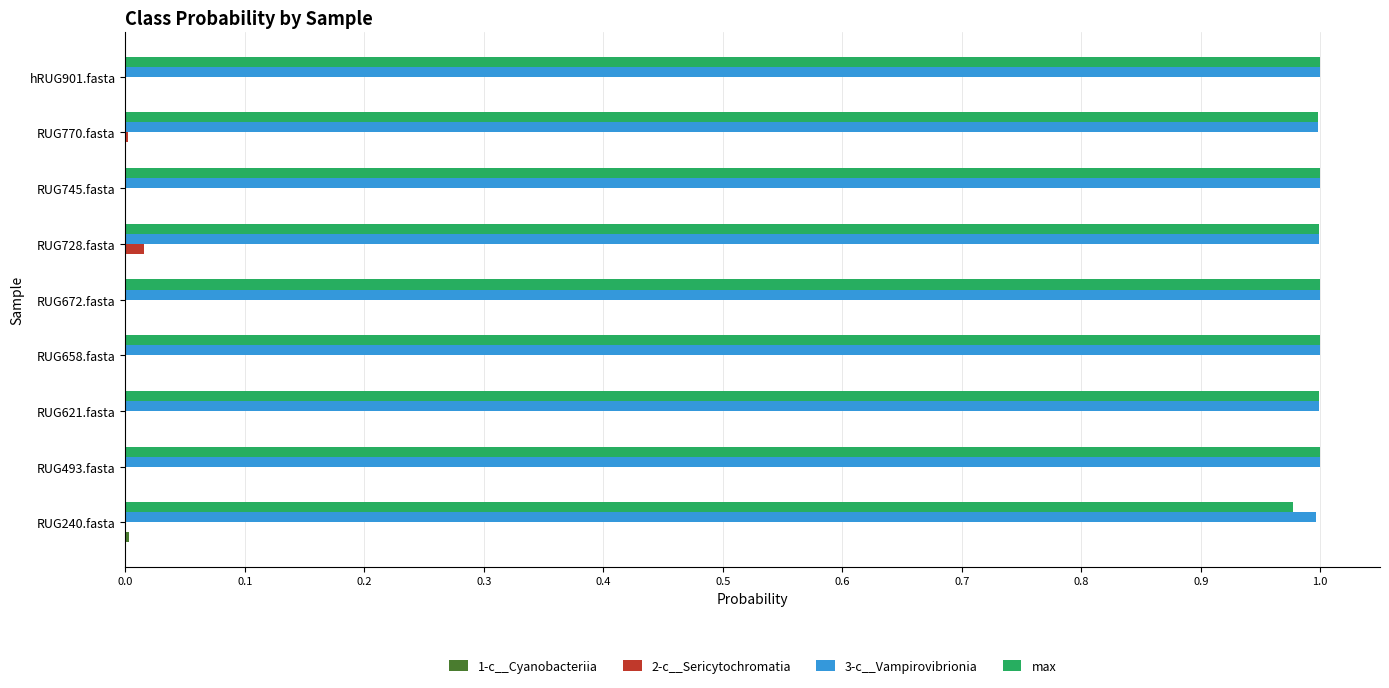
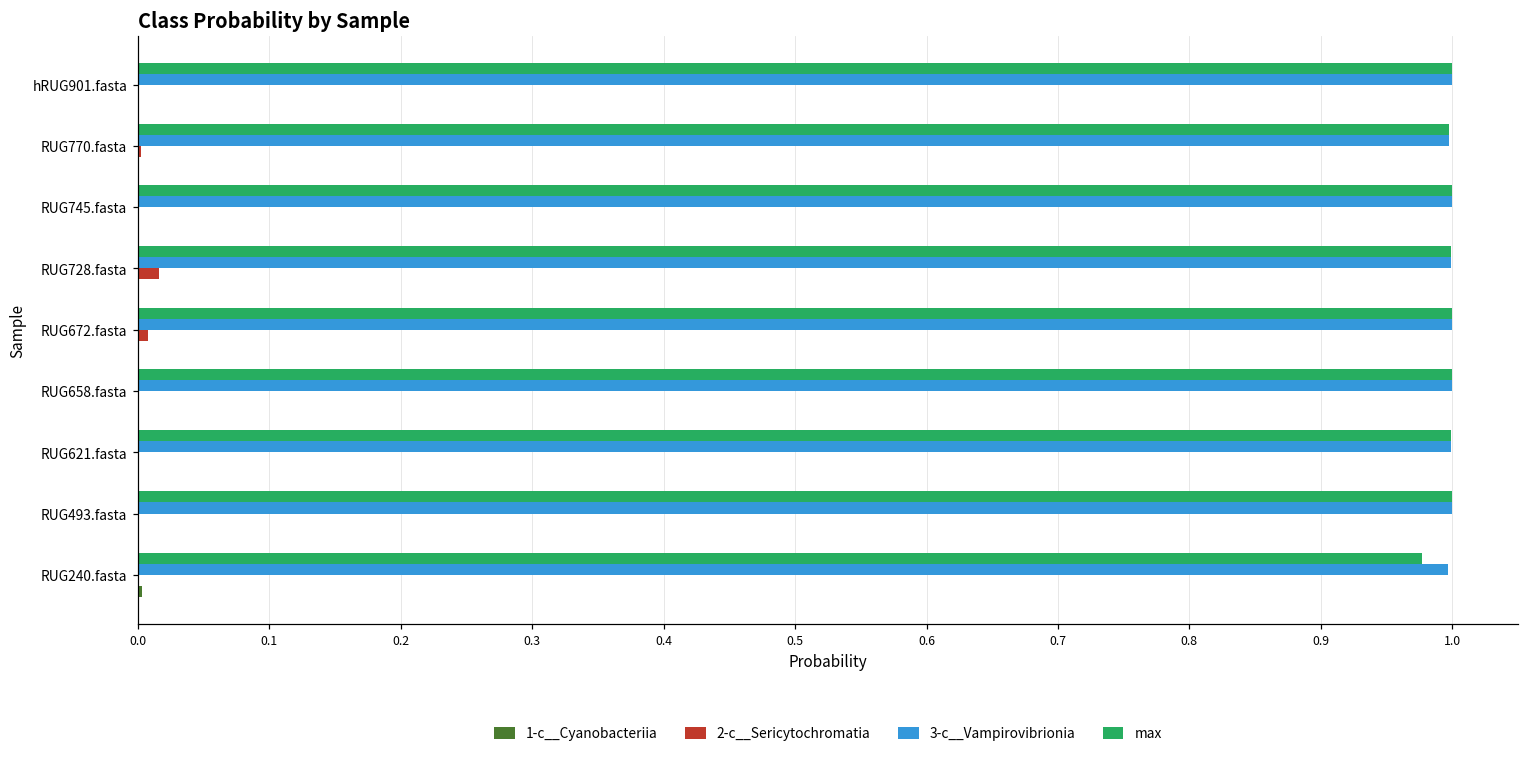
2-c__Sericytochromatia, RUG672.fasta: 0.000 -> 0.007
